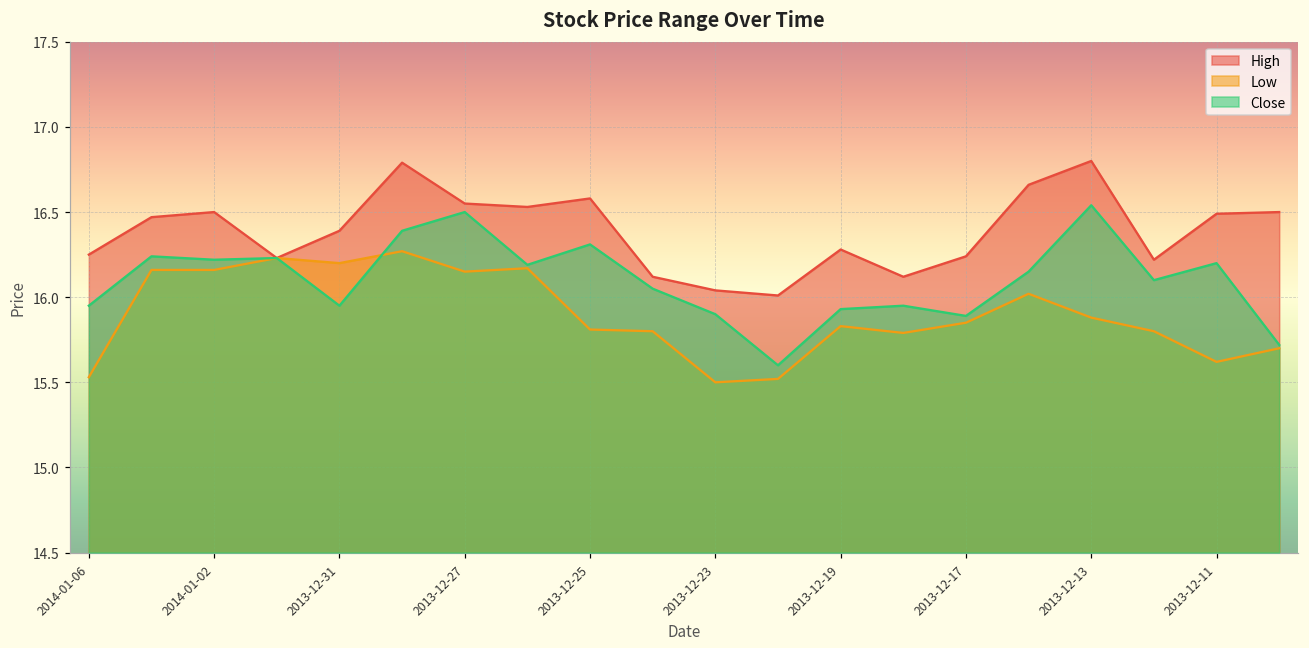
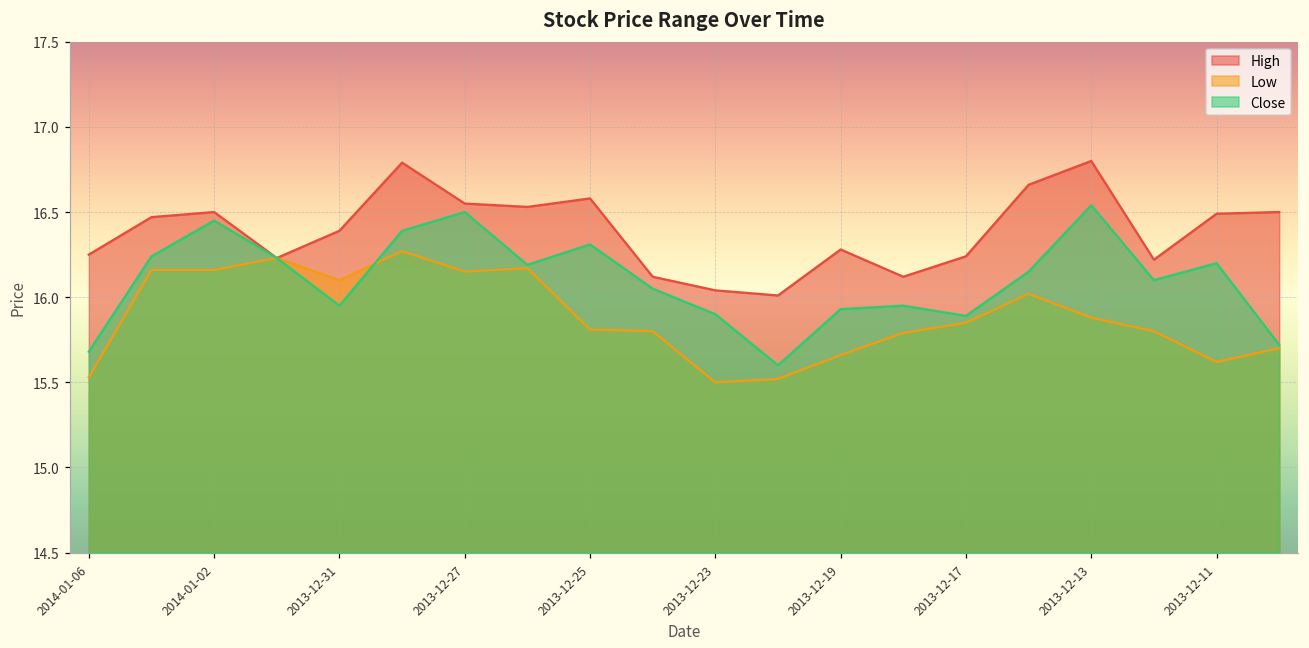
Close, 2014-01-06: 15.95 -> 15.68
Close, 2014-01-02: 16.22 -> 16.45
Low, 2013-12-31: 16.2 -> 16.1
Low, 2013-12-19: 15.83 -> 15.66
